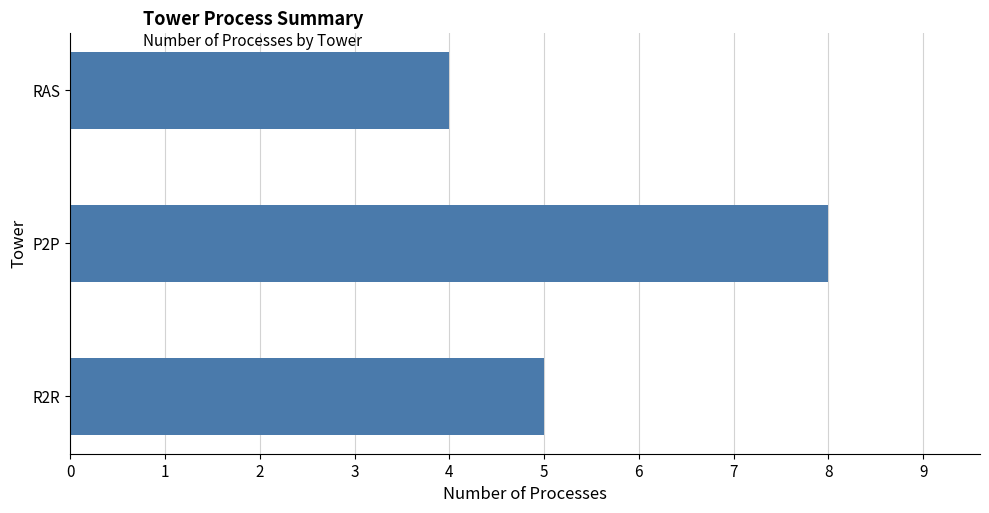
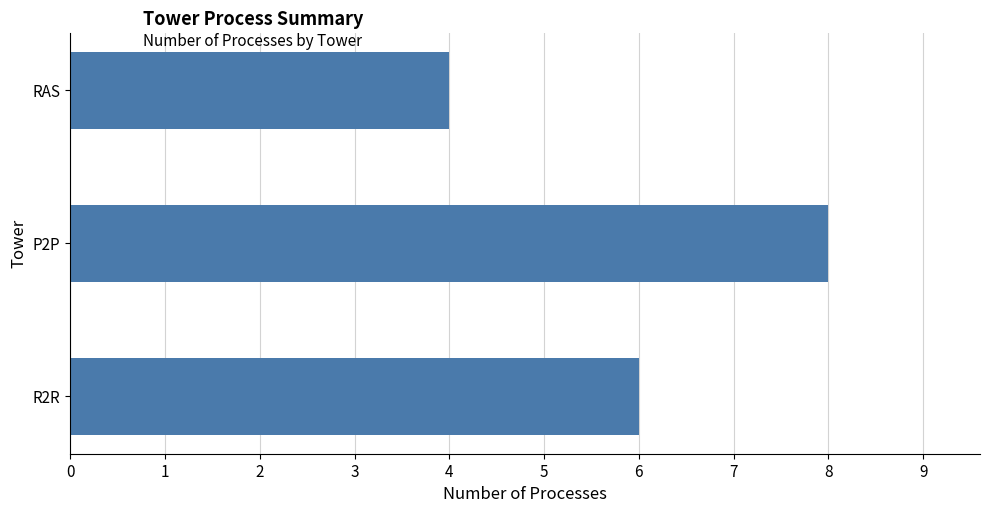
R2R: 5 -> 6
